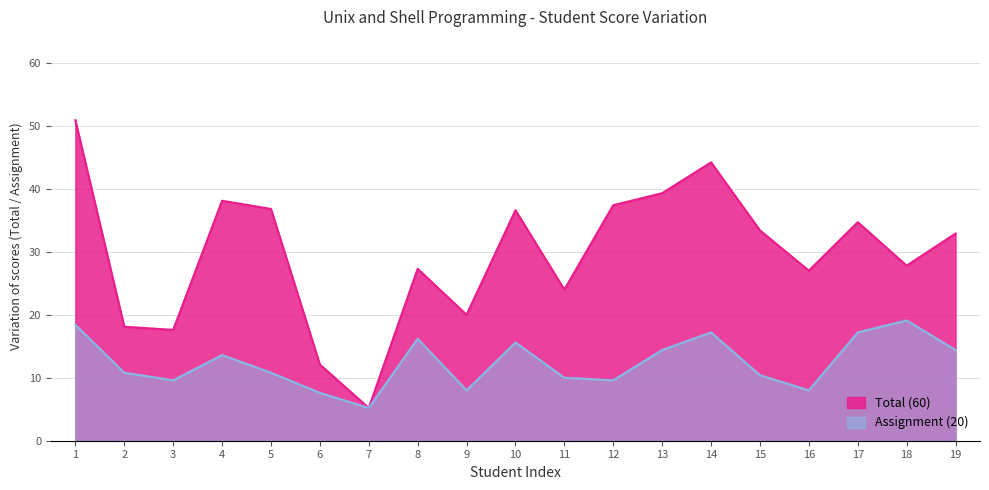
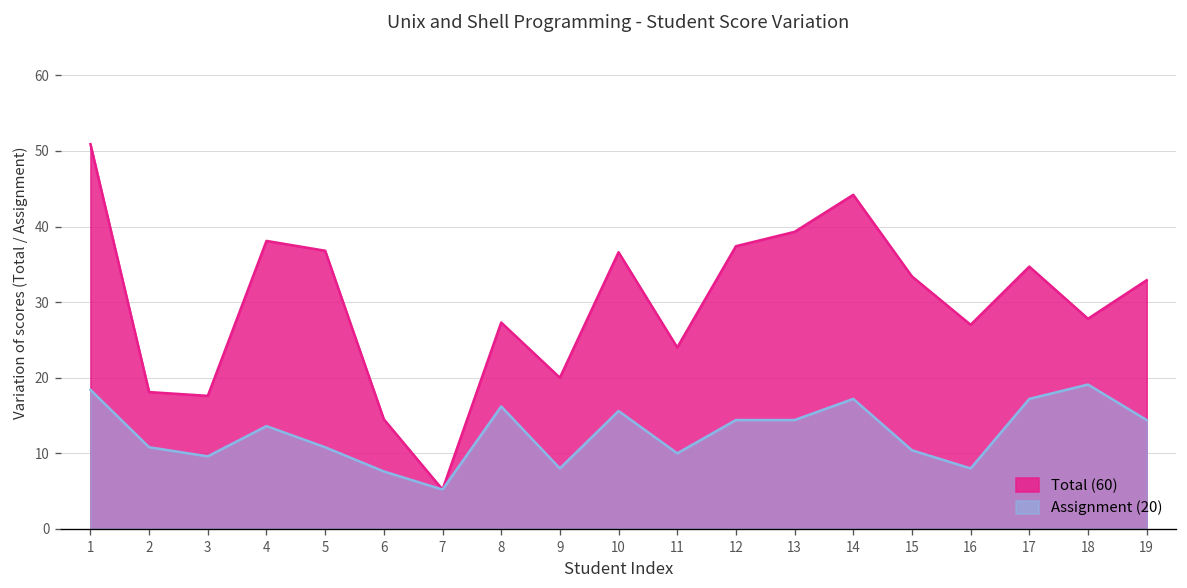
Total (60), 6: 12 -> 15
Assignment (20), 12: 10 -> 14
